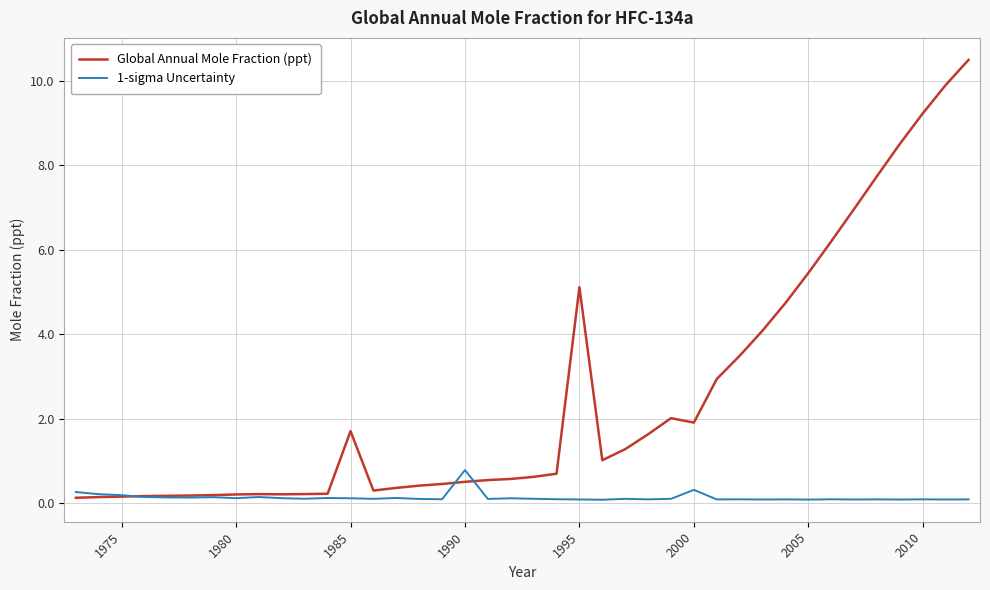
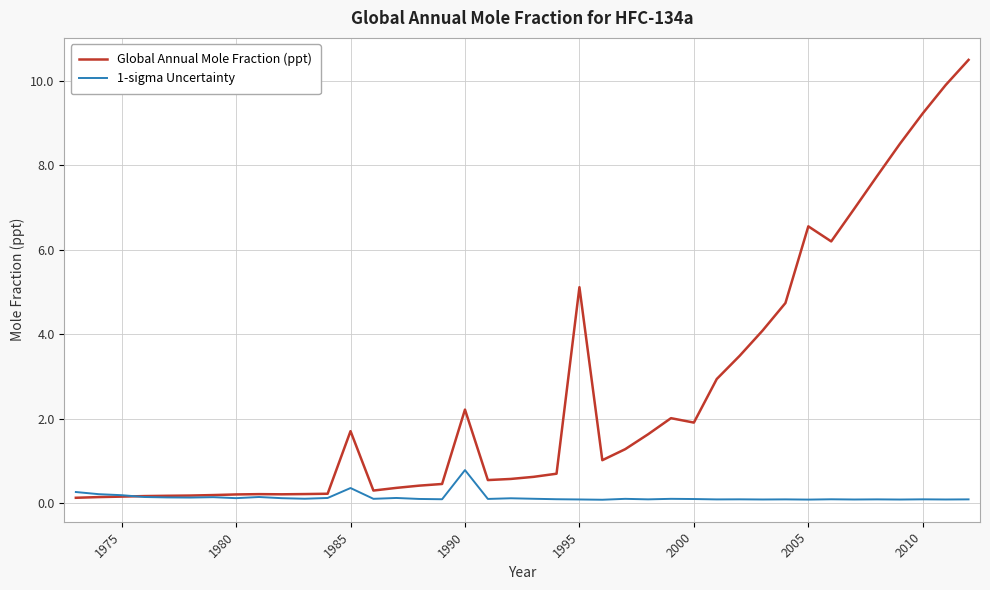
1-sigma Uncertainty, 1985: 0.1 -> 0.4
Global Annual Mole Fraction (ppt), 1990: 0.5 -> 2.2
1-sigma Uncertainty, 2000: 0.3 -> 0.1
Global Annual Mole Fraction (ppt), 2005: 5.4 -> 6.6
